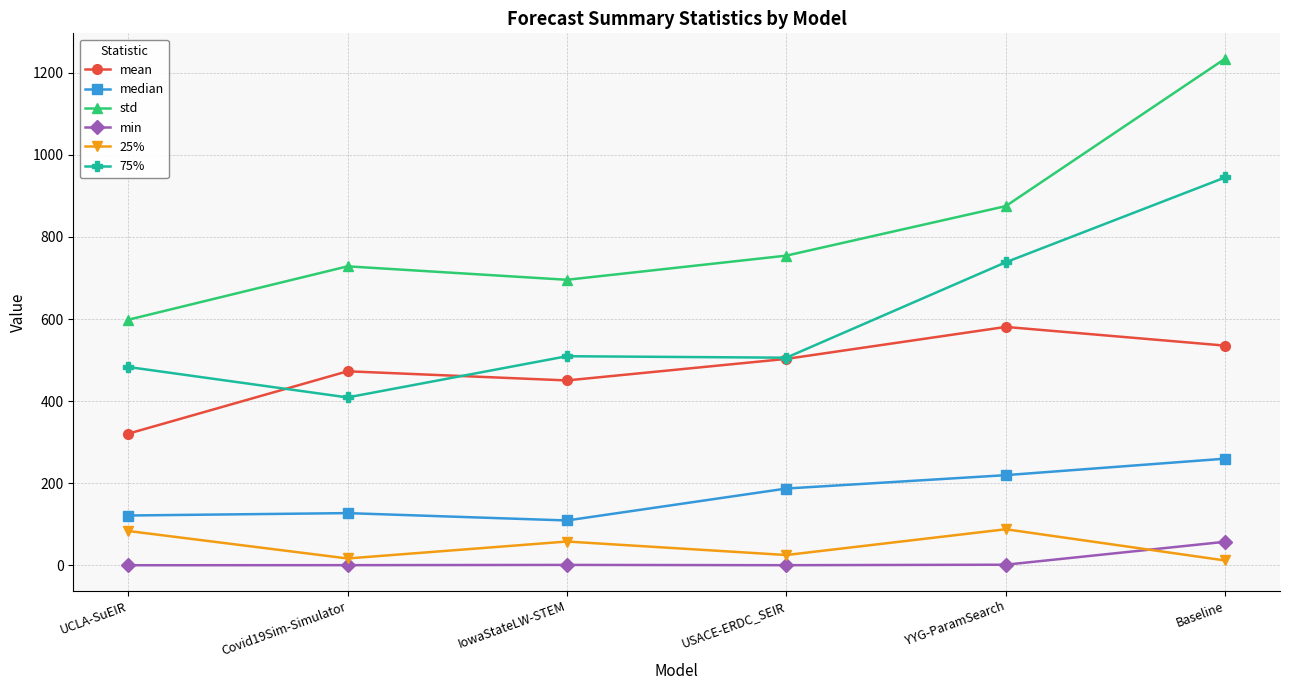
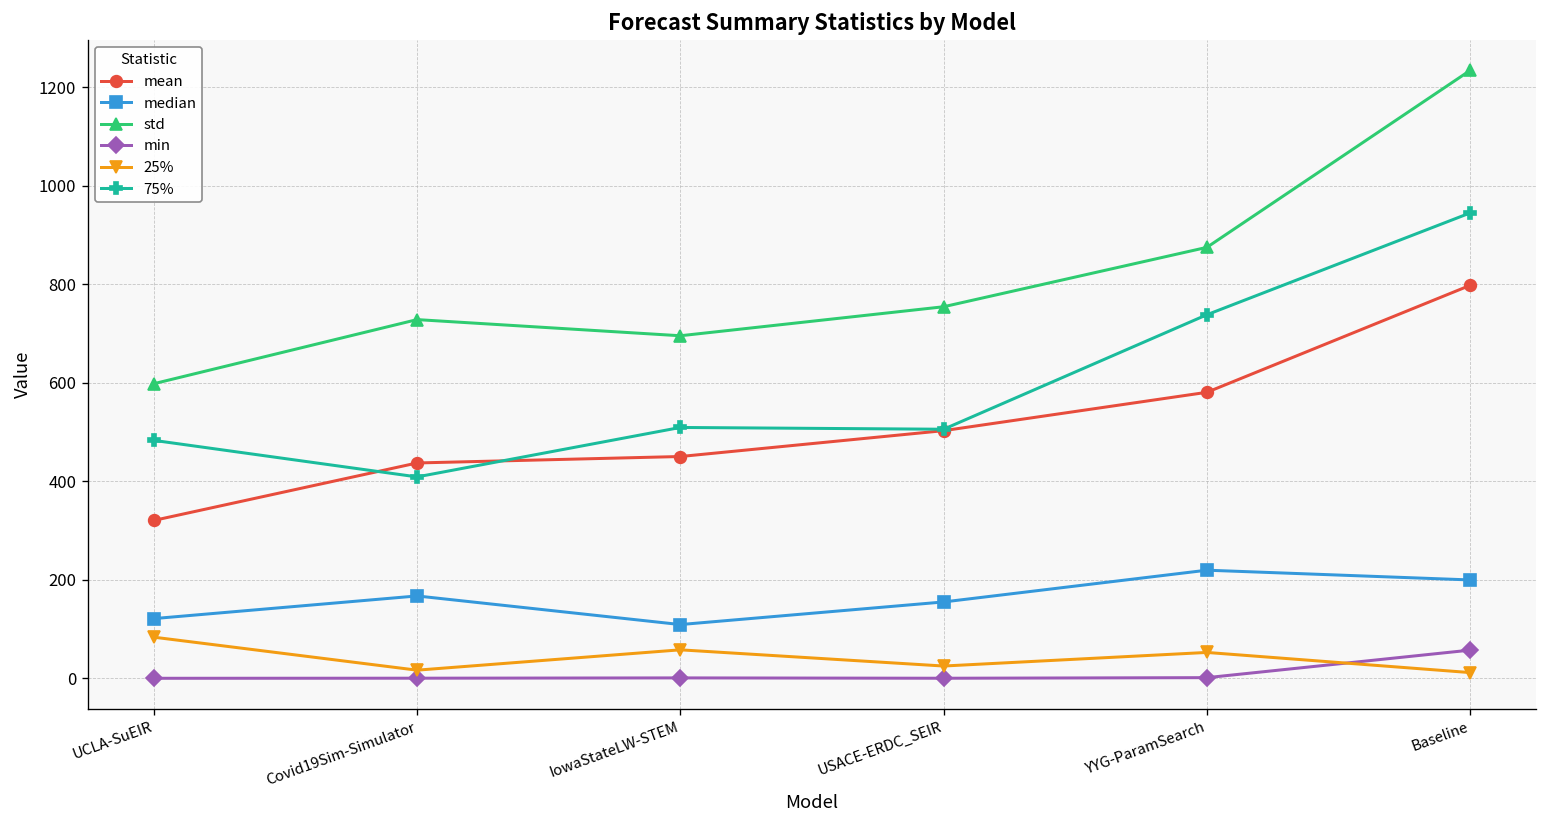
mean, Covid19Sim-Simulator: 470 -> 440
median, Covid19Sim-Simulator: 130 -> 170
median, USACE-ERDC_SEIR: 190 -> 160
25%, YYG-ParamSearch: 90 -> 50
mean, Baseline: 540 -> 800
median, Baseline: 260 -> 200
